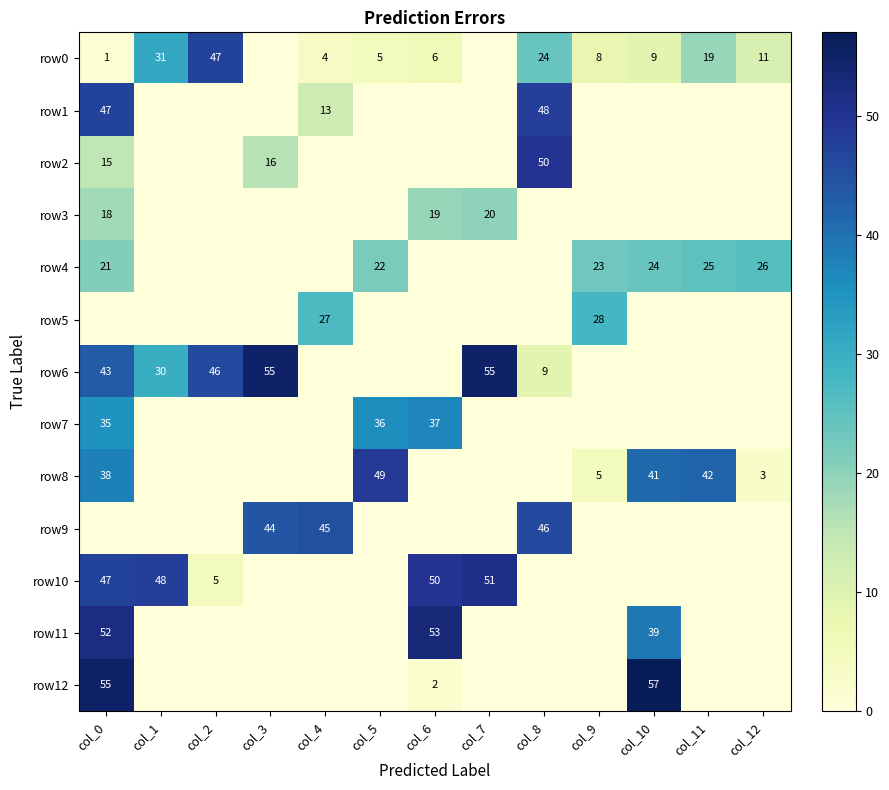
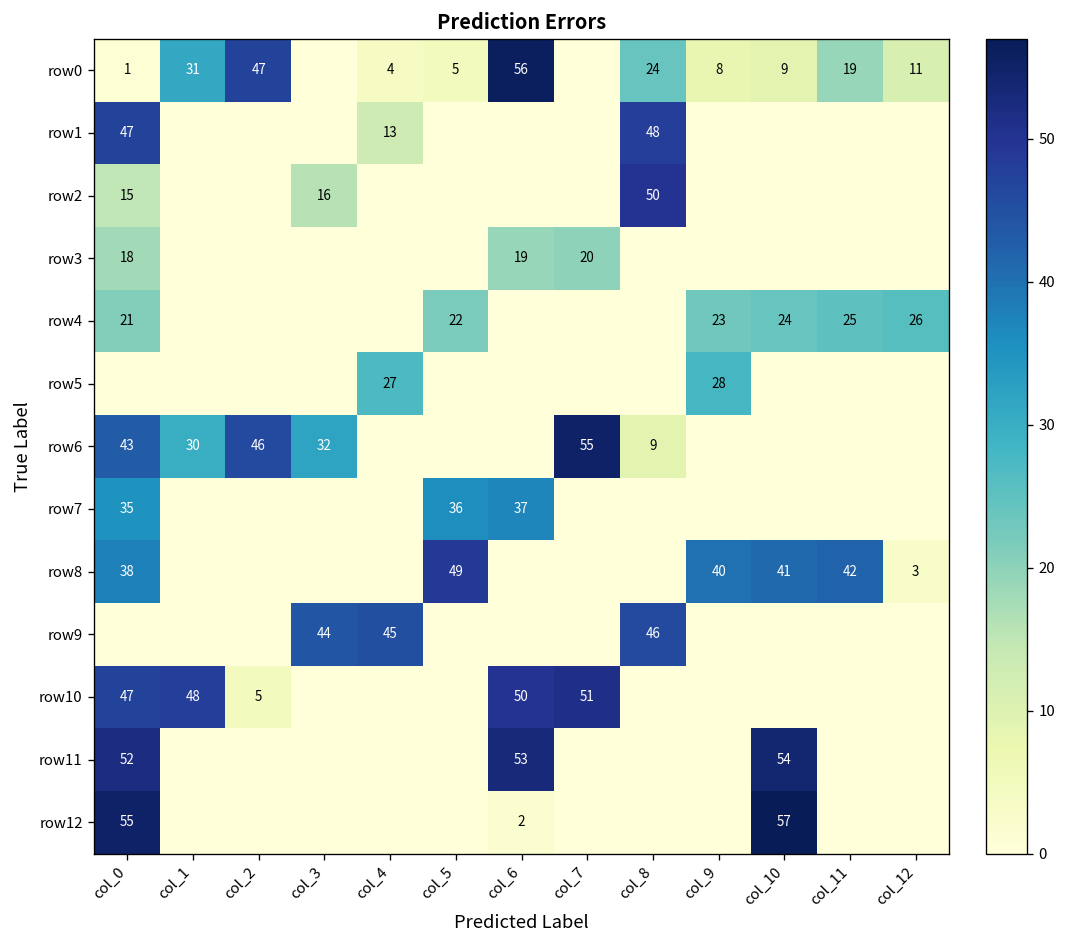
row0, col_6: 6 -> 56
row6, col_3: 55 -> 32
row8, col_9: 5 -> 40
row11, col_10: 39 -> 54
